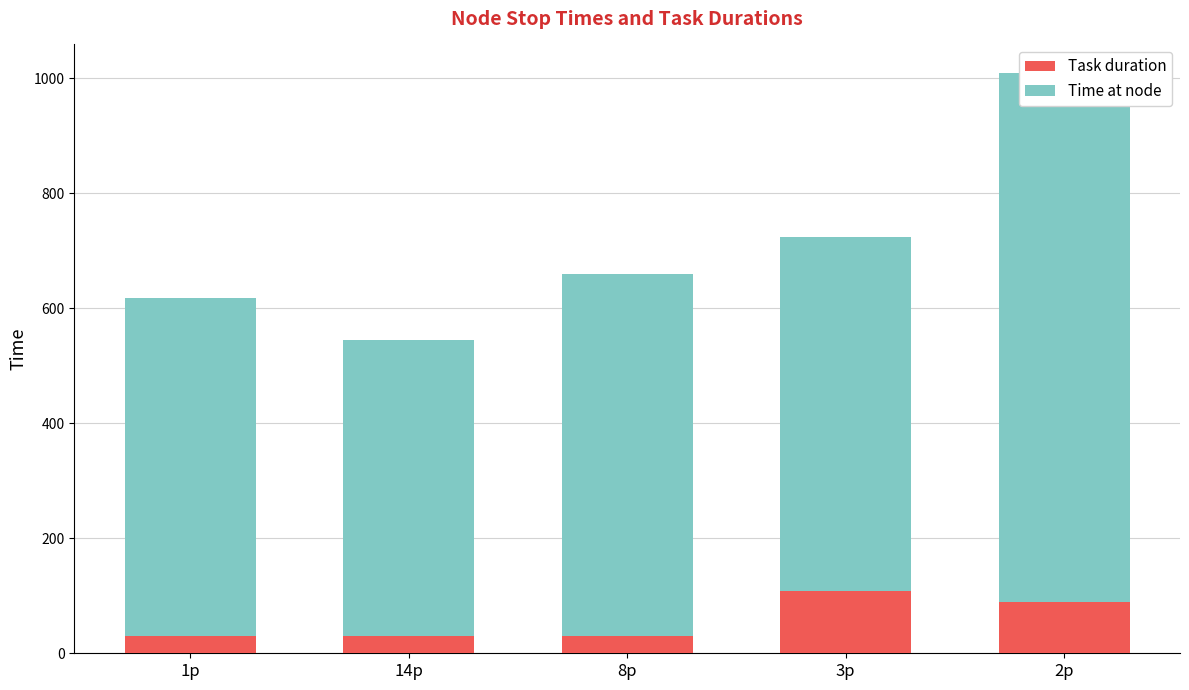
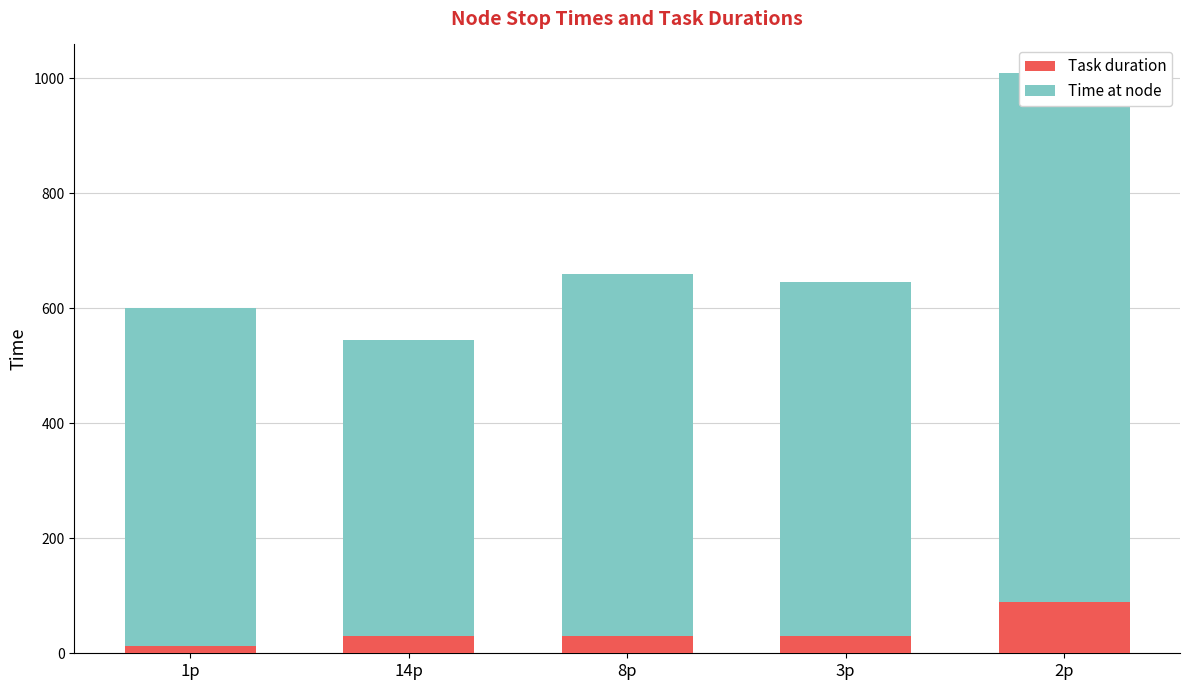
Task duration, 1p: 30 -> 10
Task duration, 3p: 110 -> 30
